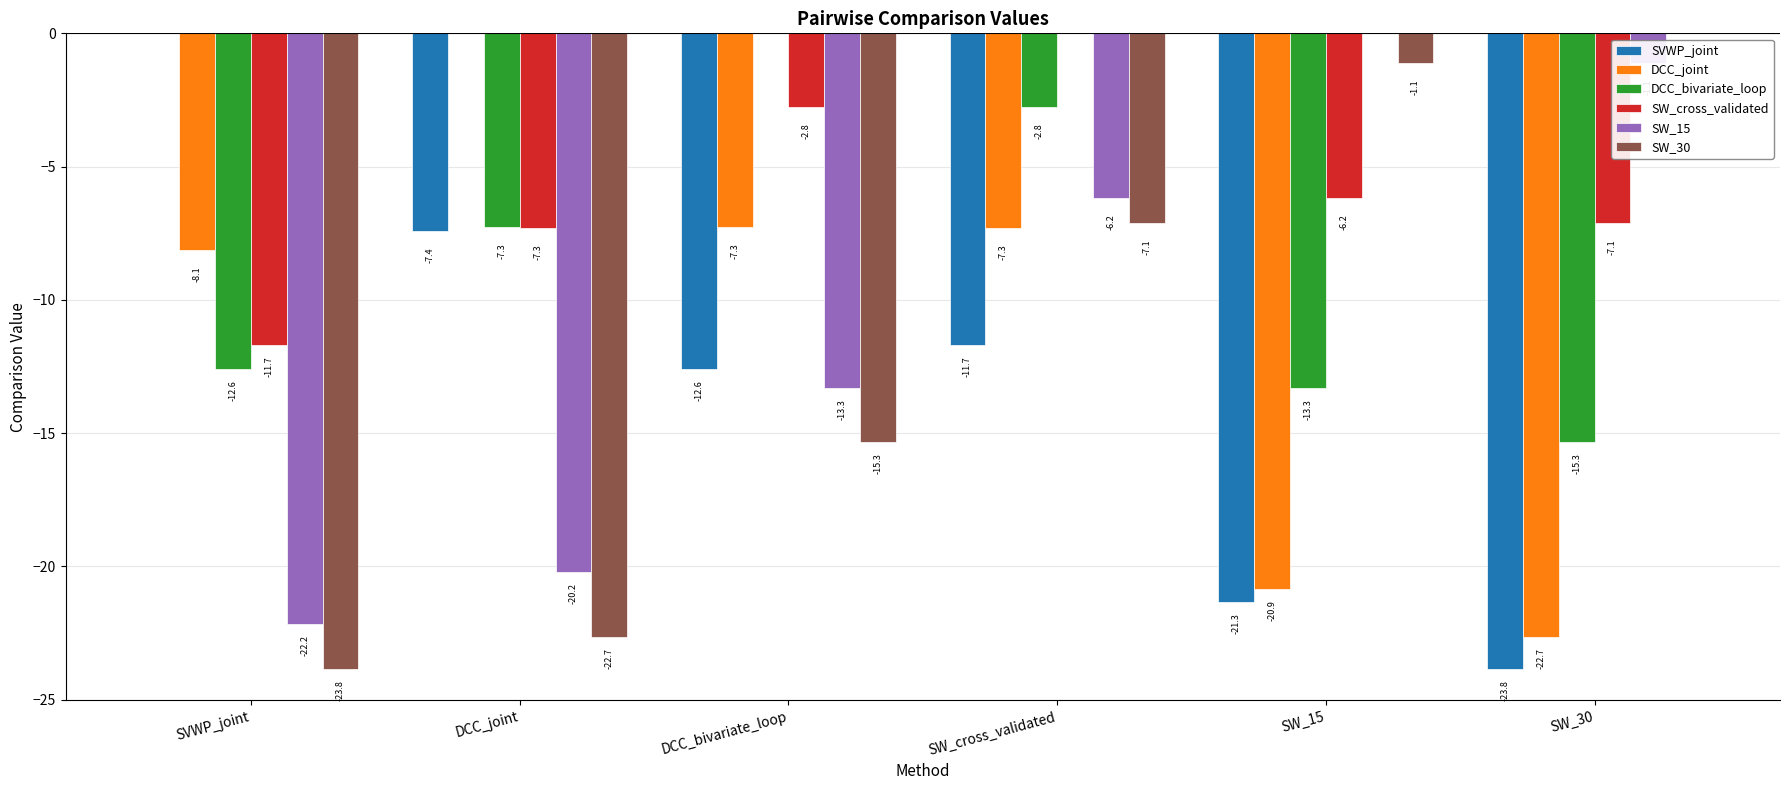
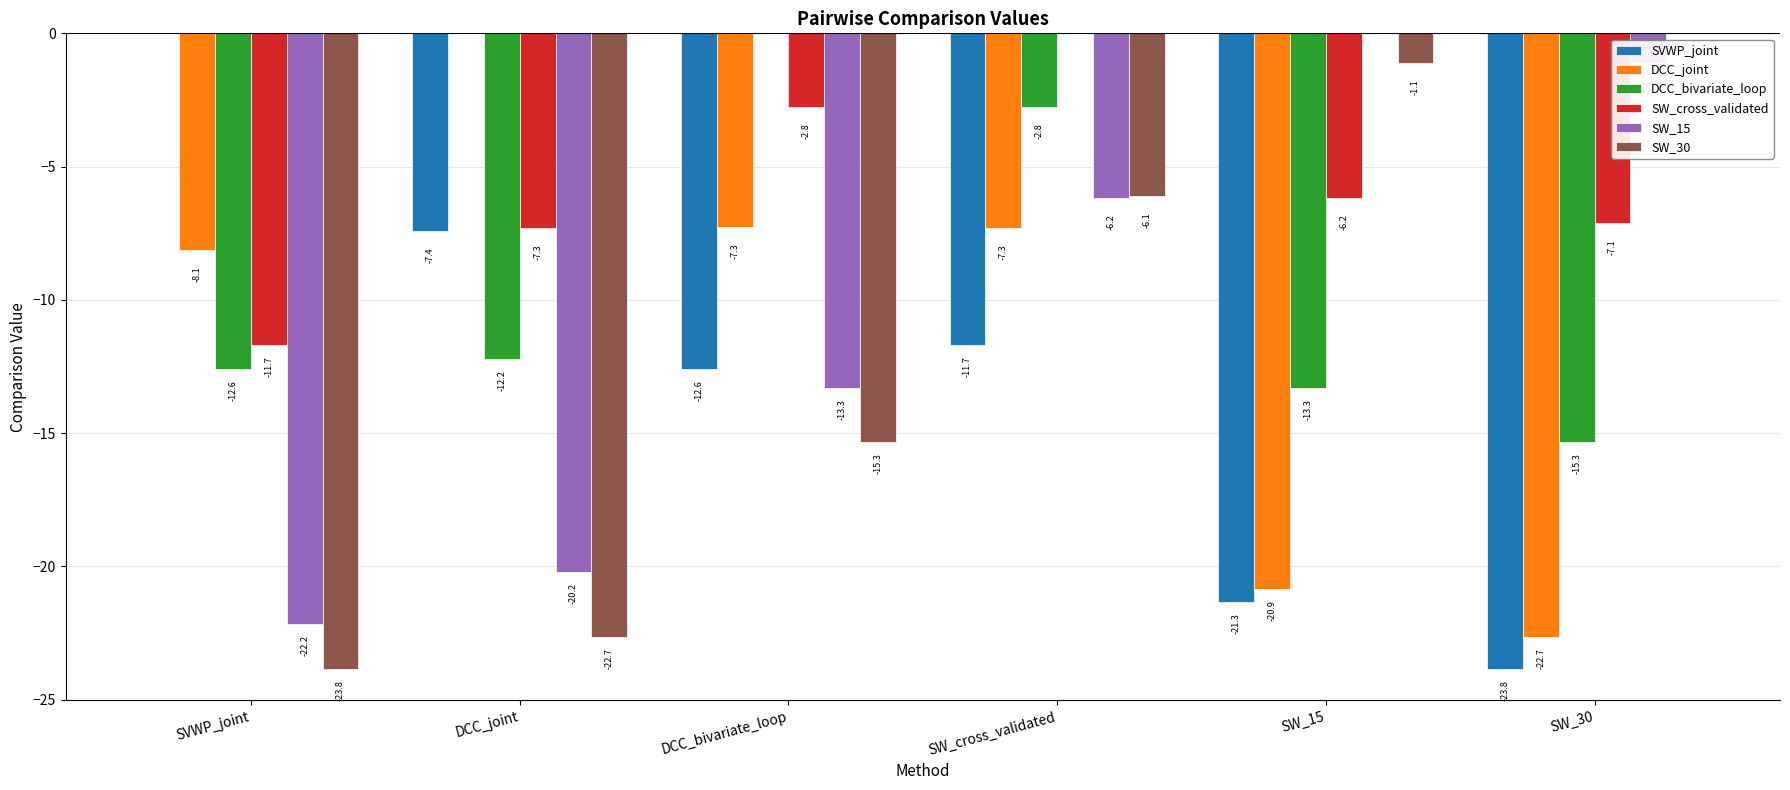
DCC_bivariate_loop, DCC_joint: -7.3 -> -12.2
SW_30, SW_cross_validated: -7.1 -> -6.1
